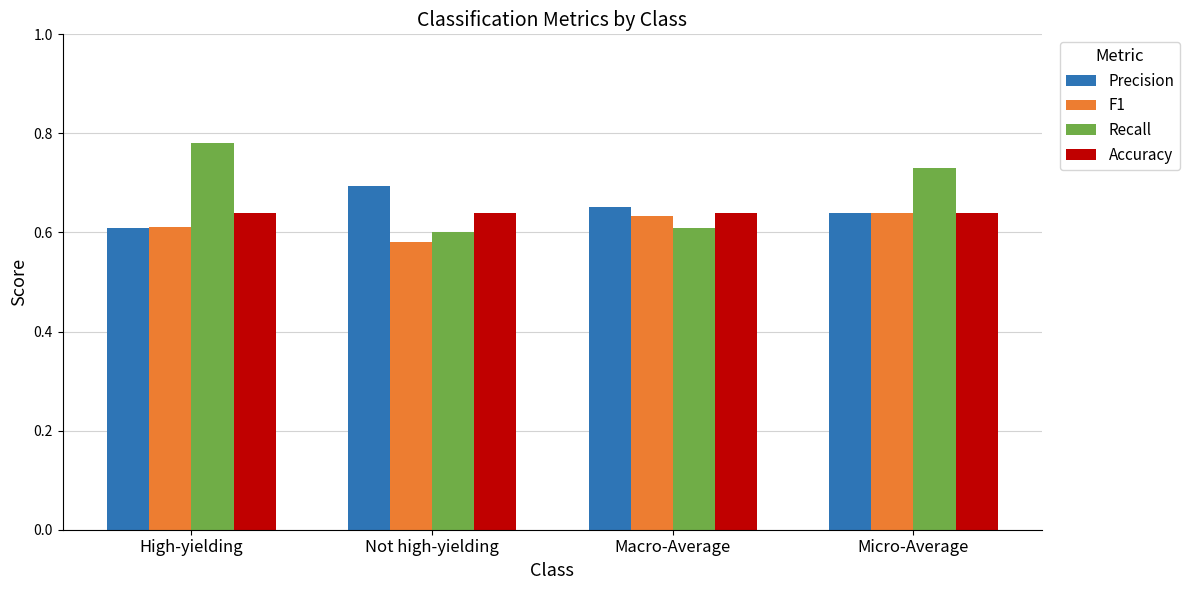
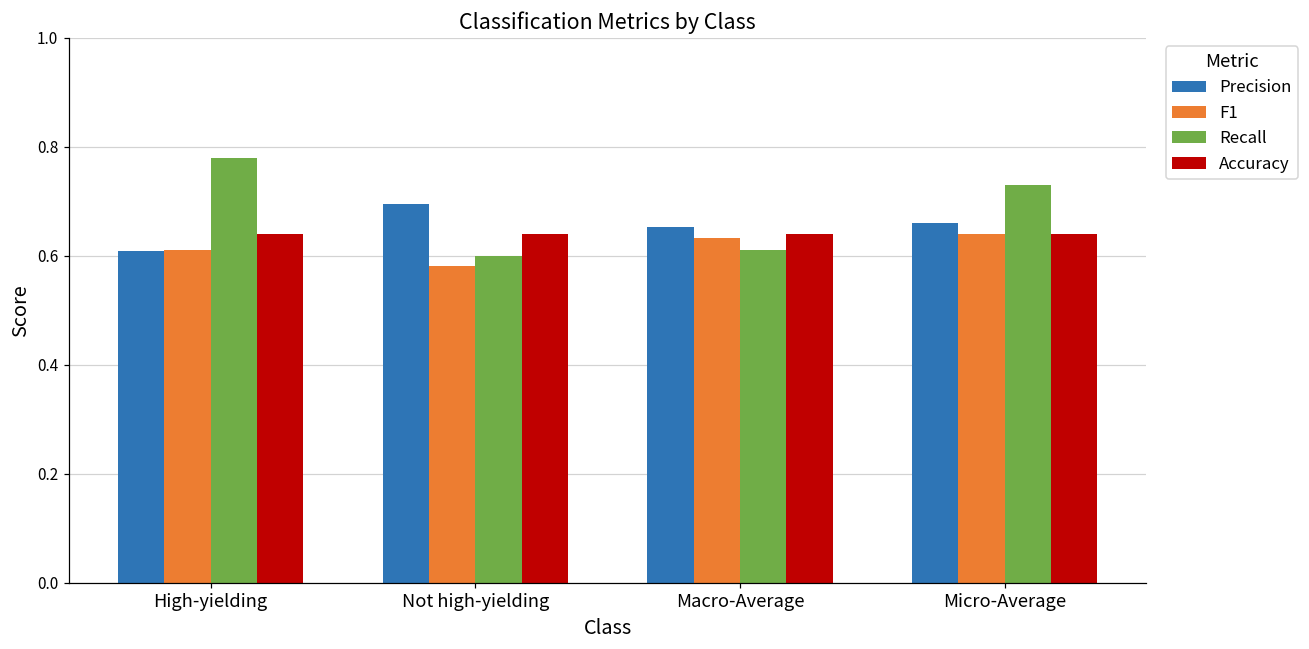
Precision, Micro-Average: 0.64 -> 0.66
